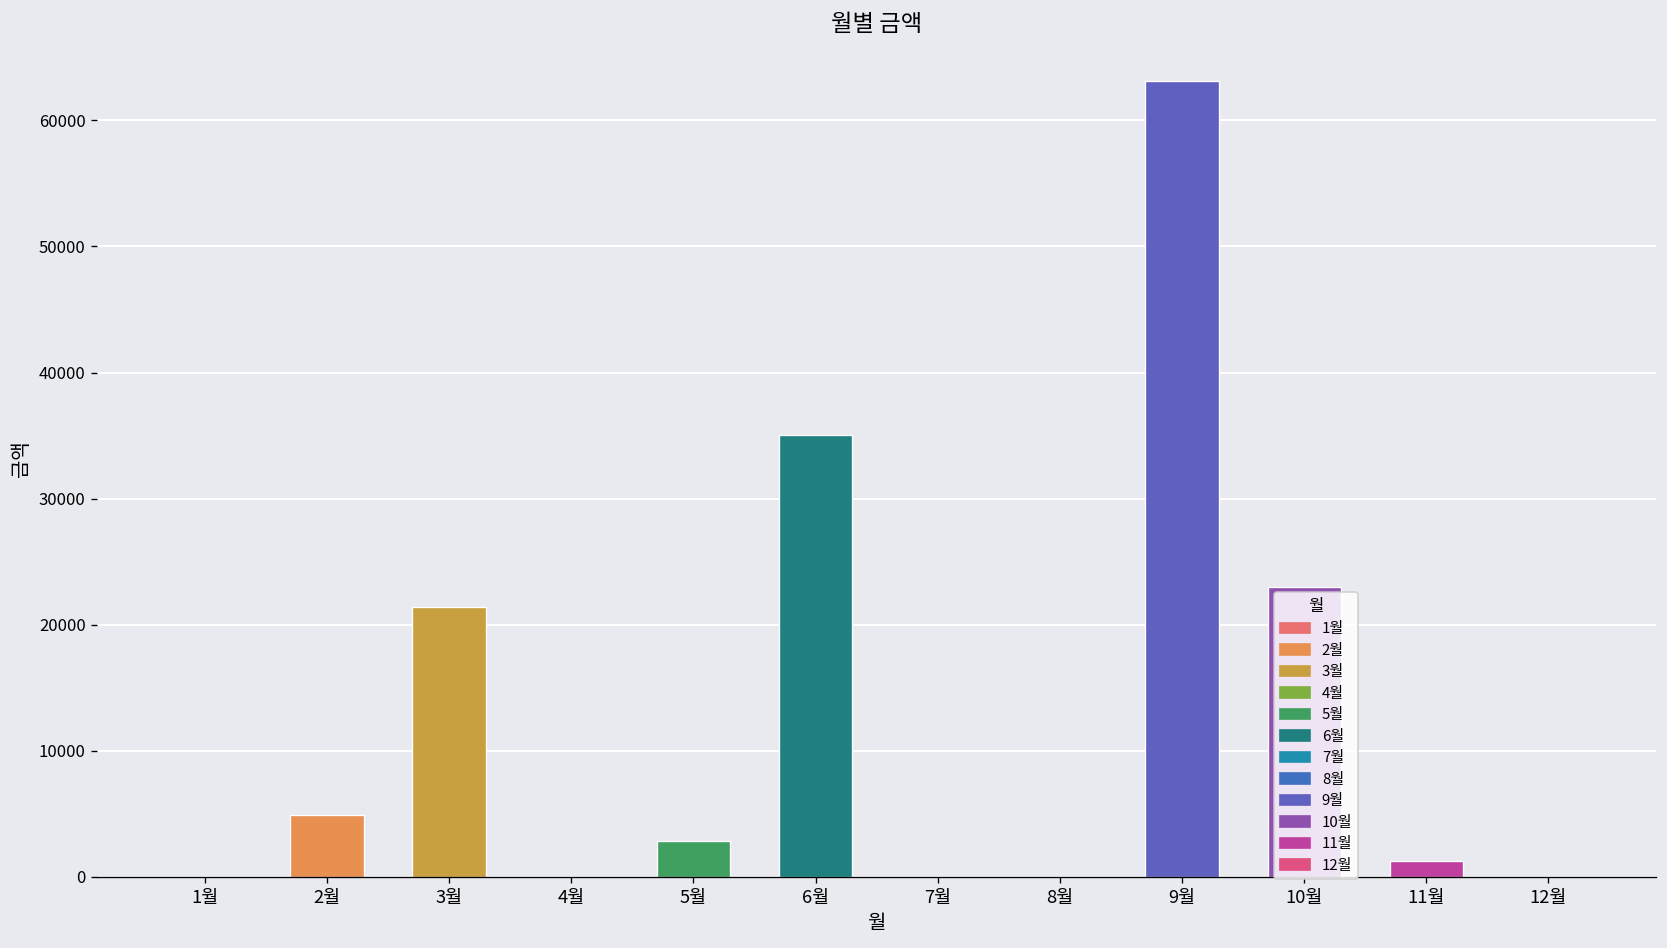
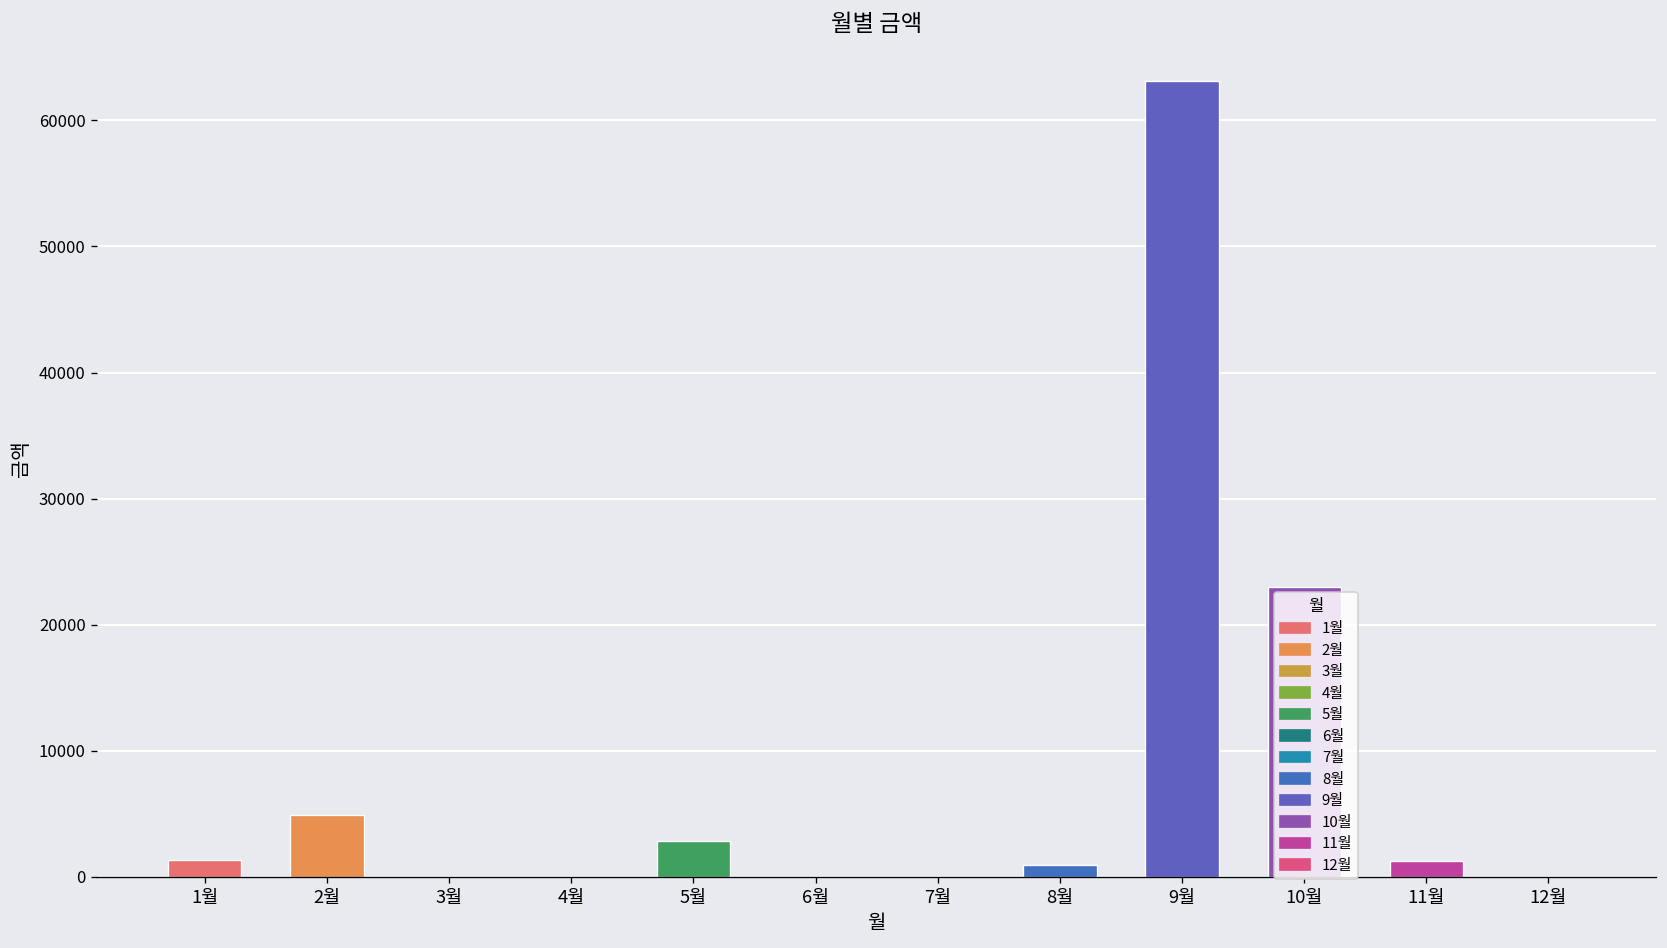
1월: 0 -> 1400
3월: 21400 -> 0
6월: 35100 -> 0
8월: 0 -> 900
